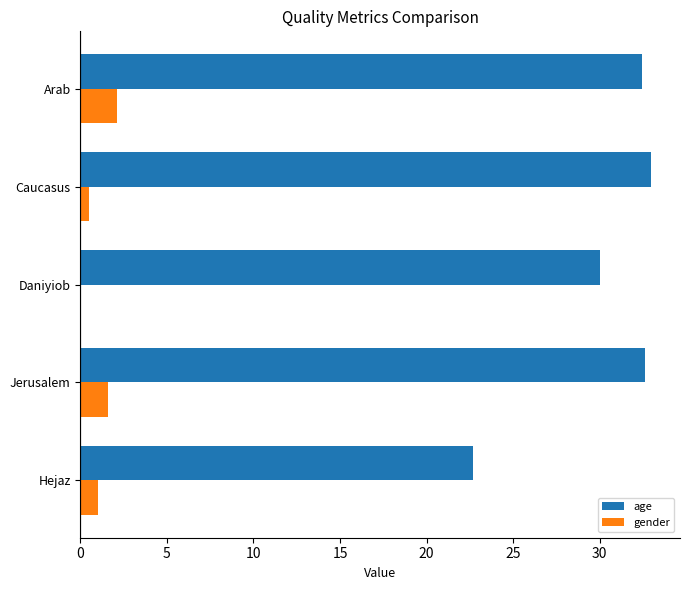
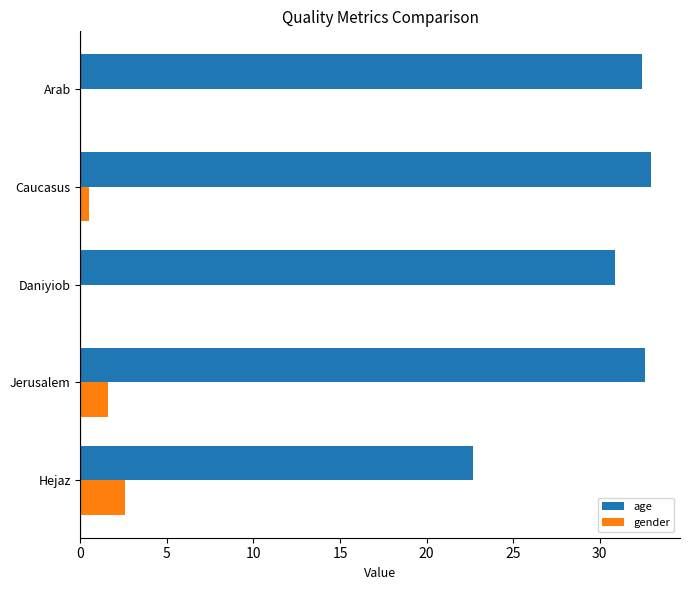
gender, Arab: 2.1 -> 0.0
age, Daniyiob: 30.0 -> 30.9
gender, Hejaz: 1.0 -> 2.6
